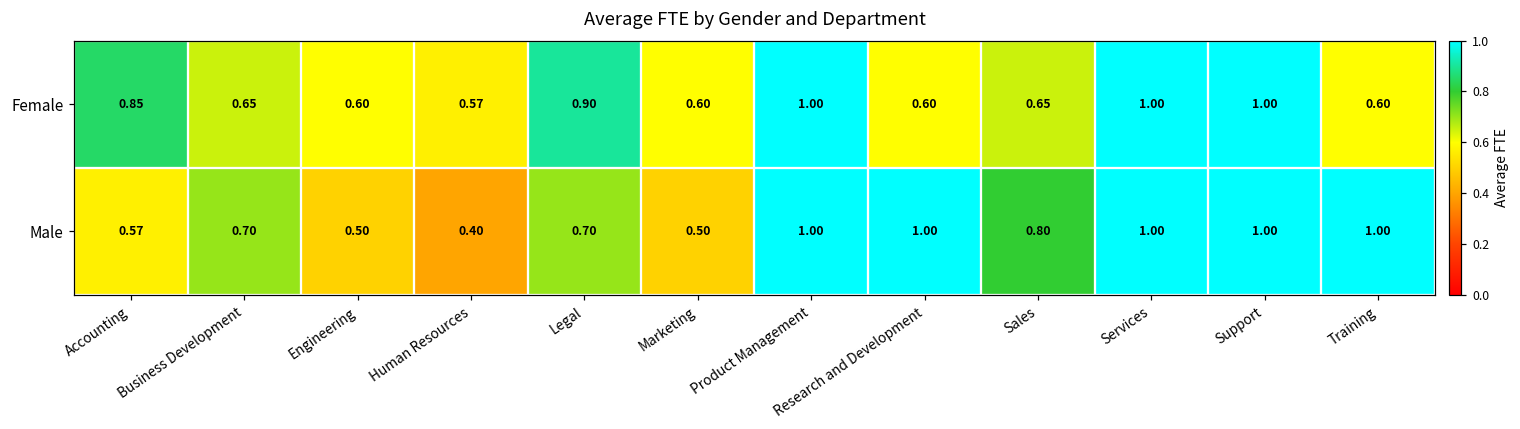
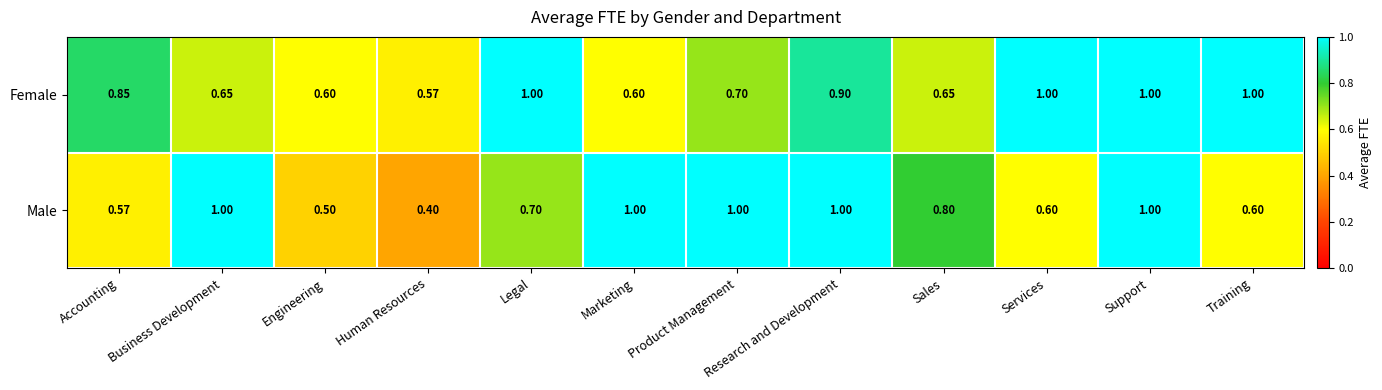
Female, Legal: 0.90 -> 1.00
Female, Product Management: 1.00 -> 0.70
Female, Research and Development: 0.60 -> 0.90
Female, Training: 0.60 -> 1.00
Male, Business Development: 0.70 -> 1.00
Male, Marketing: 0.50 -> 1.00
Male, Services: 1.00 -> 0.60
Male, Training: 1.00 -> 0.60
